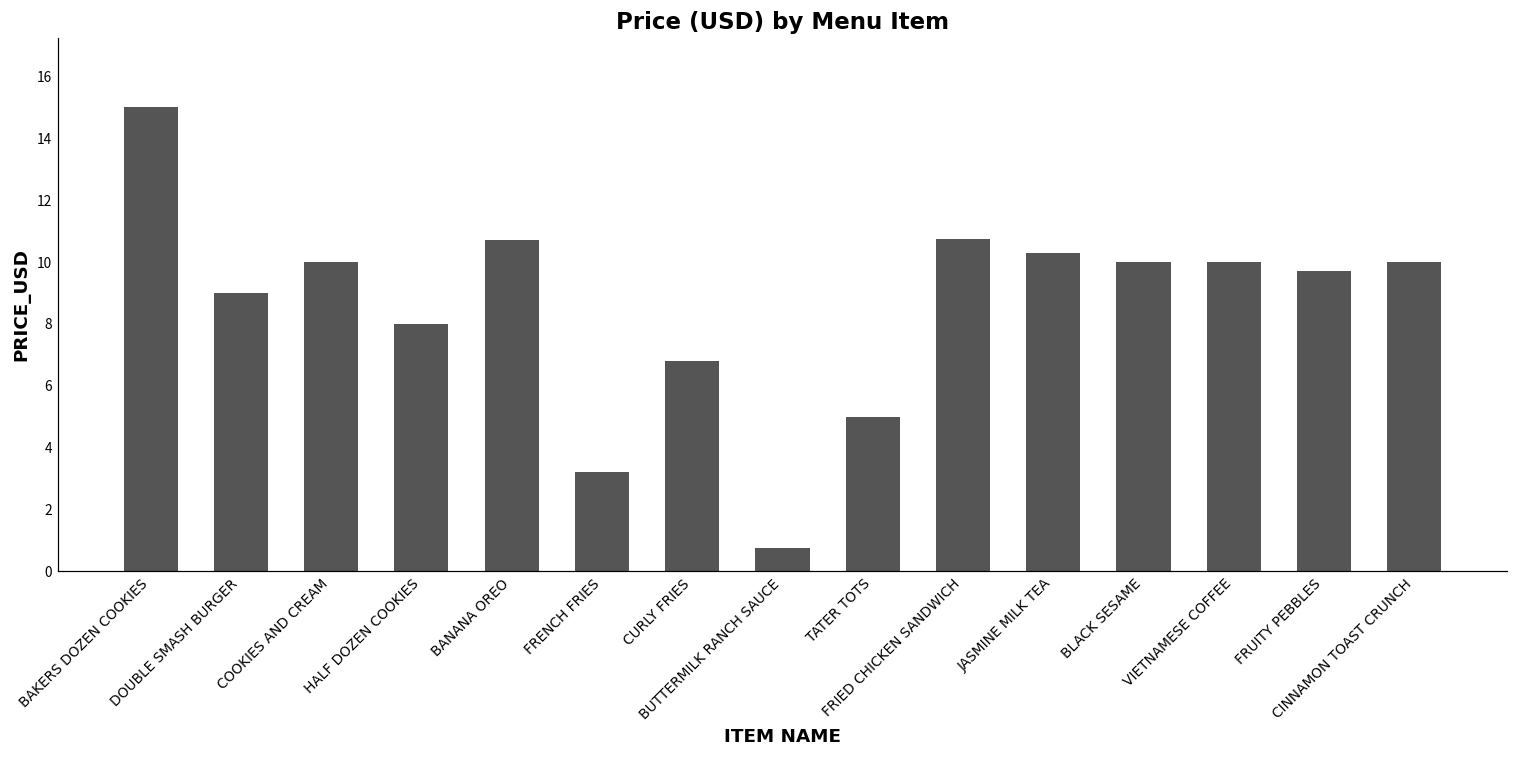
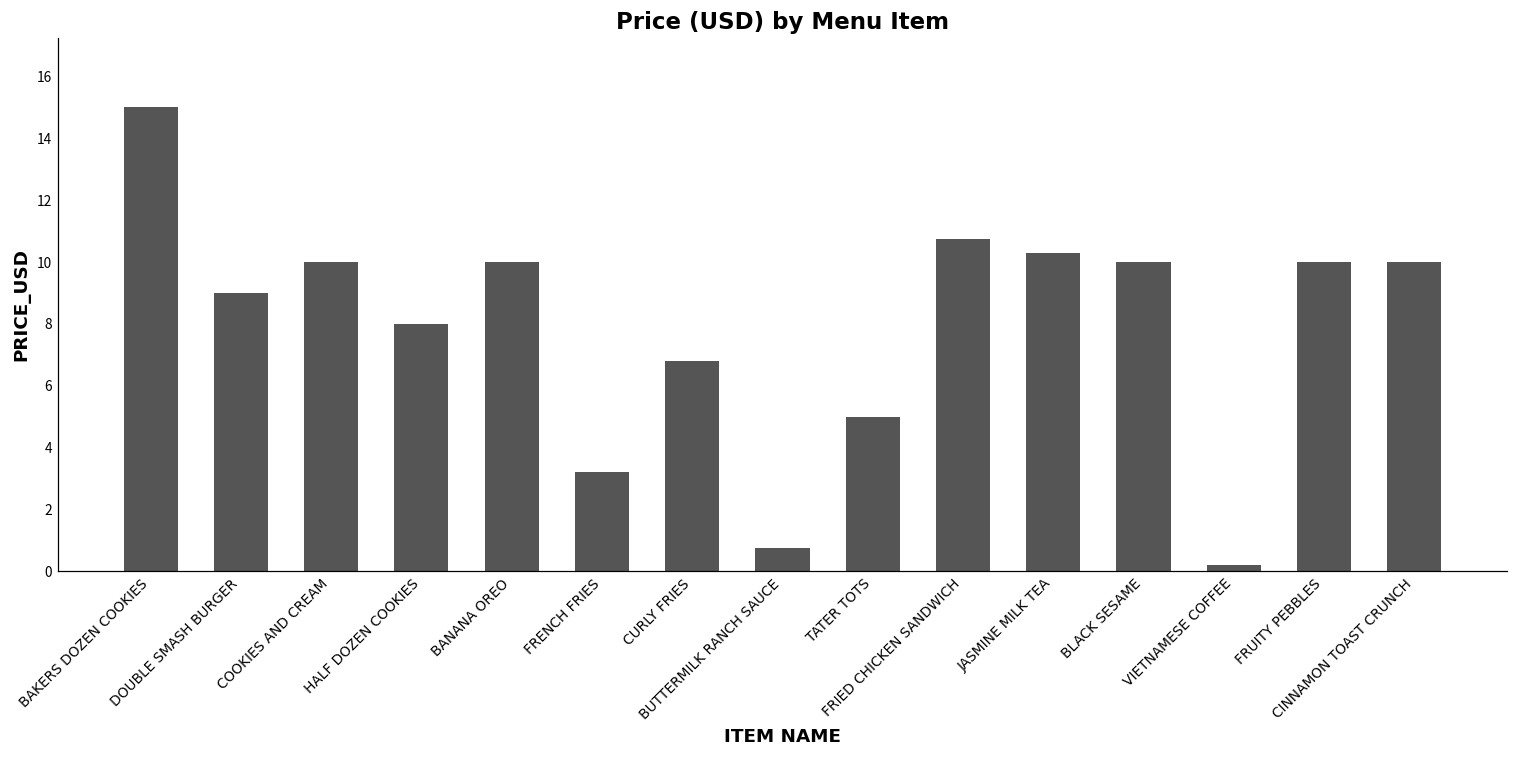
BANANA OREO: 10.7 -> 10.0
VIETNAMESE COFFEE: 10.0 -> 0.2
FRUITY PEBBLES: 9.7 -> 10.0
